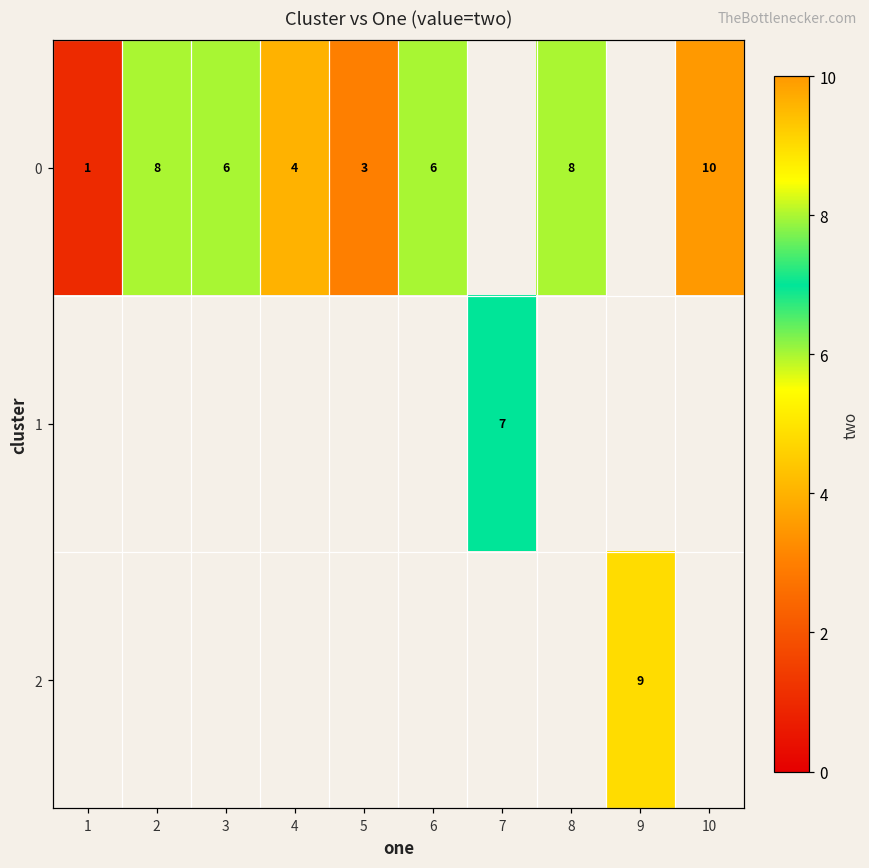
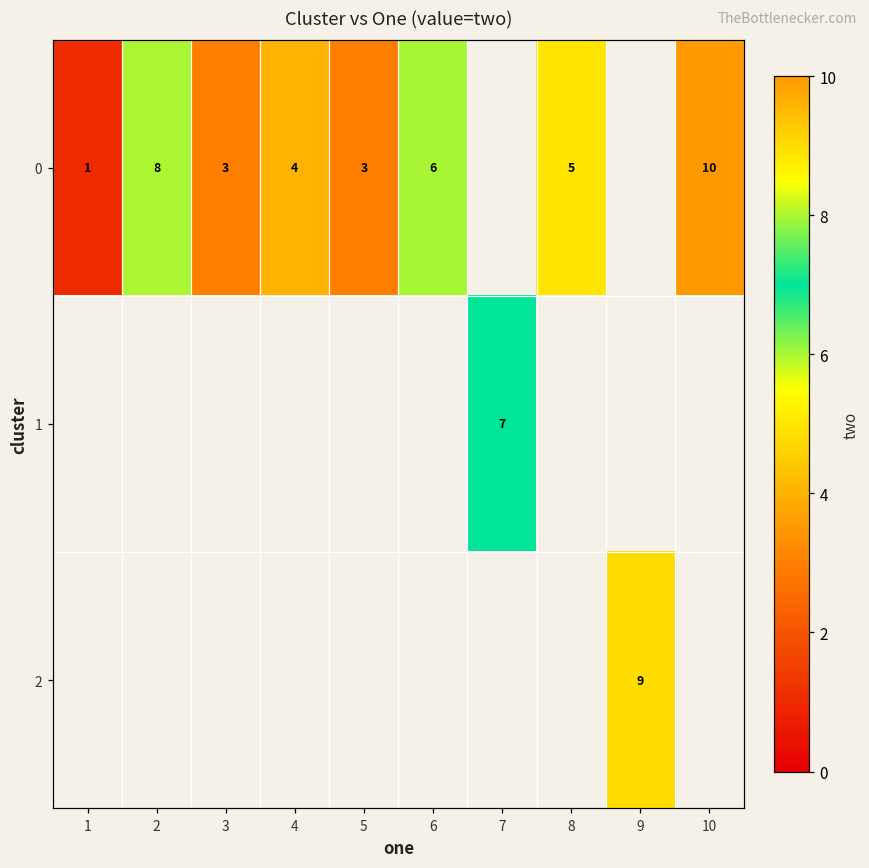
0, 3: 6 -> 3
0, 8: 8 -> 5
